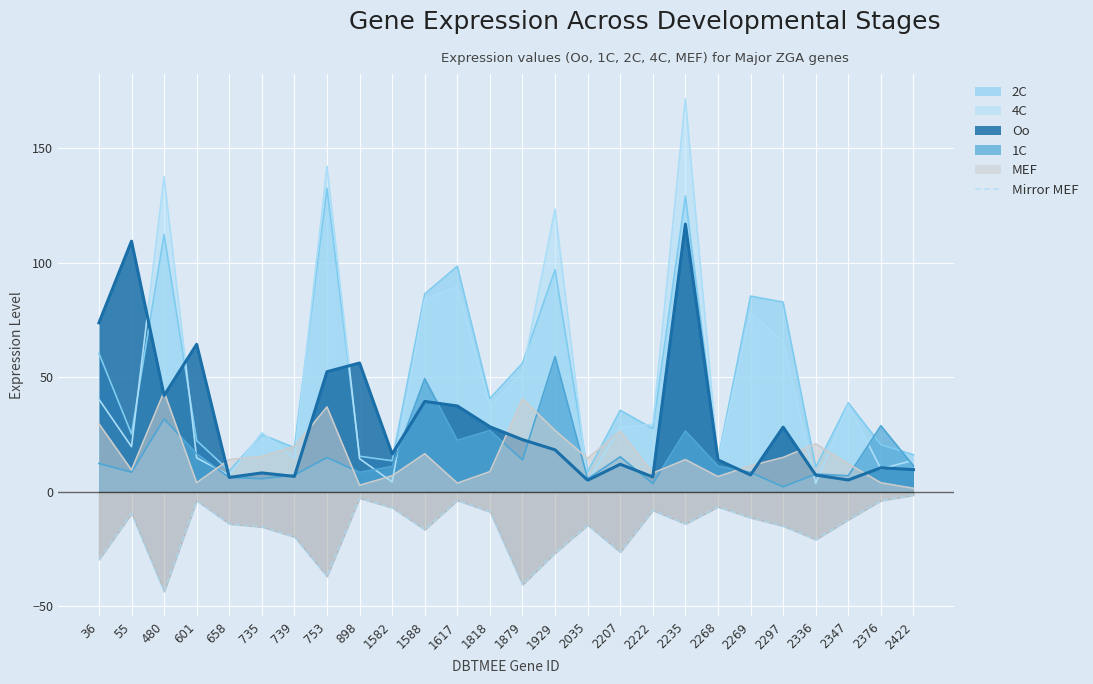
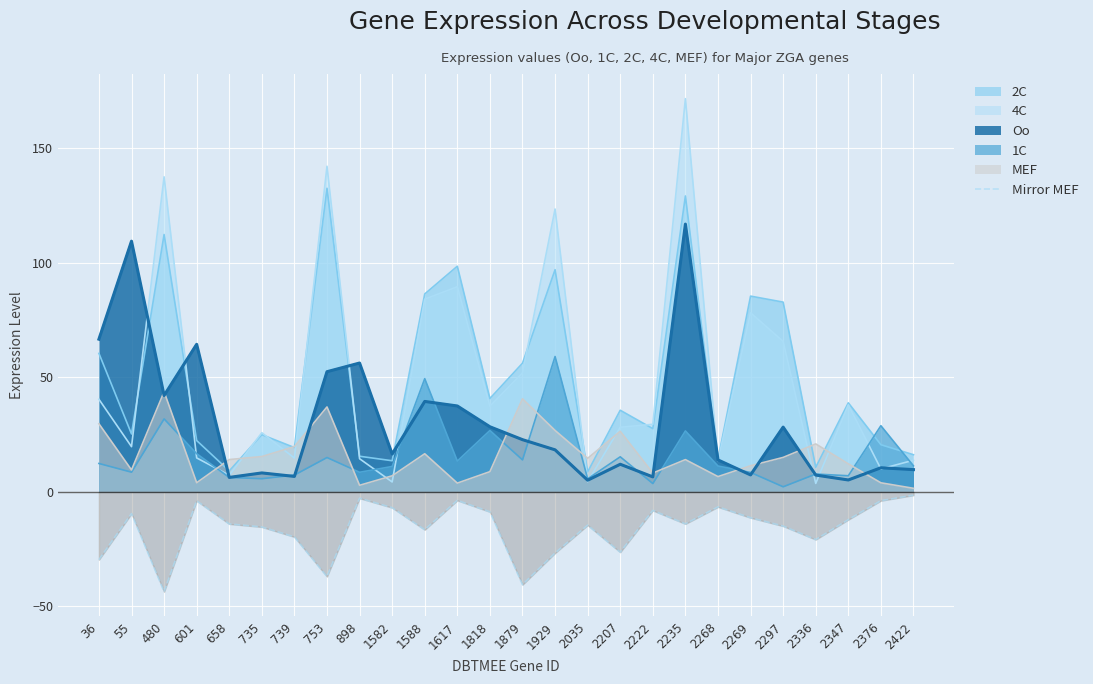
Oo, 36: 74 -> 67
1C, 1617: 22 -> 13
